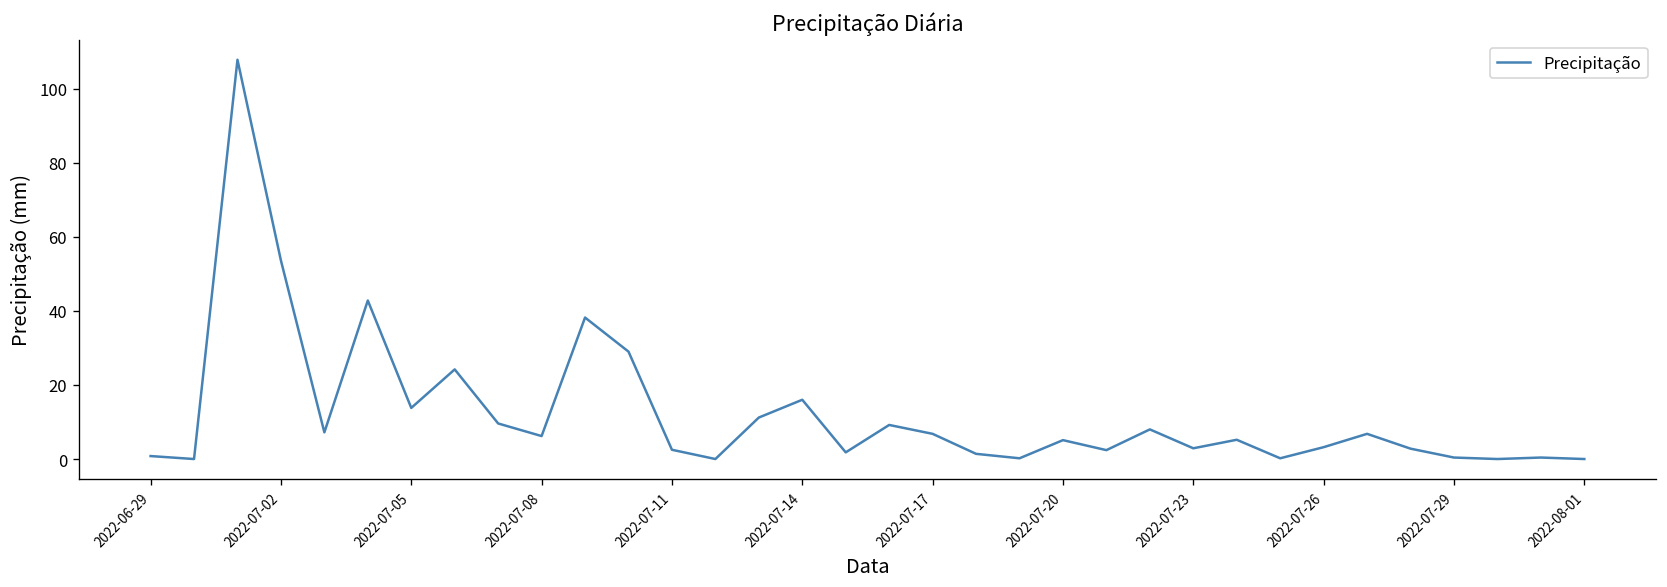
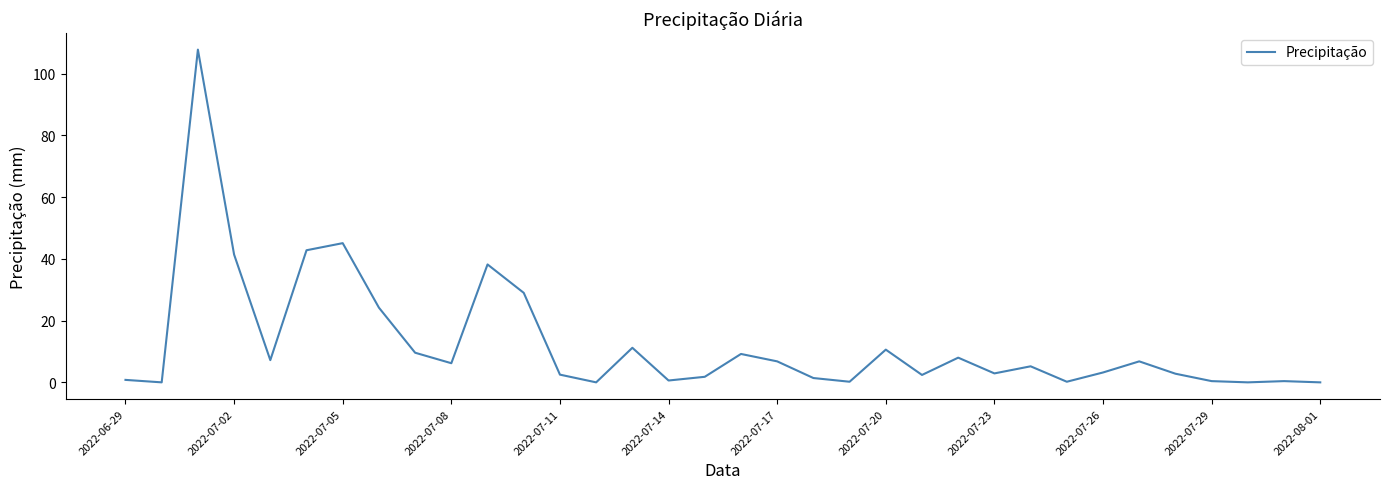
2022-07-02: 54 -> 41
2022-07-05: 14 -> 45
2022-07-14: 16 -> 1
2022-07-20: 5 -> 11
